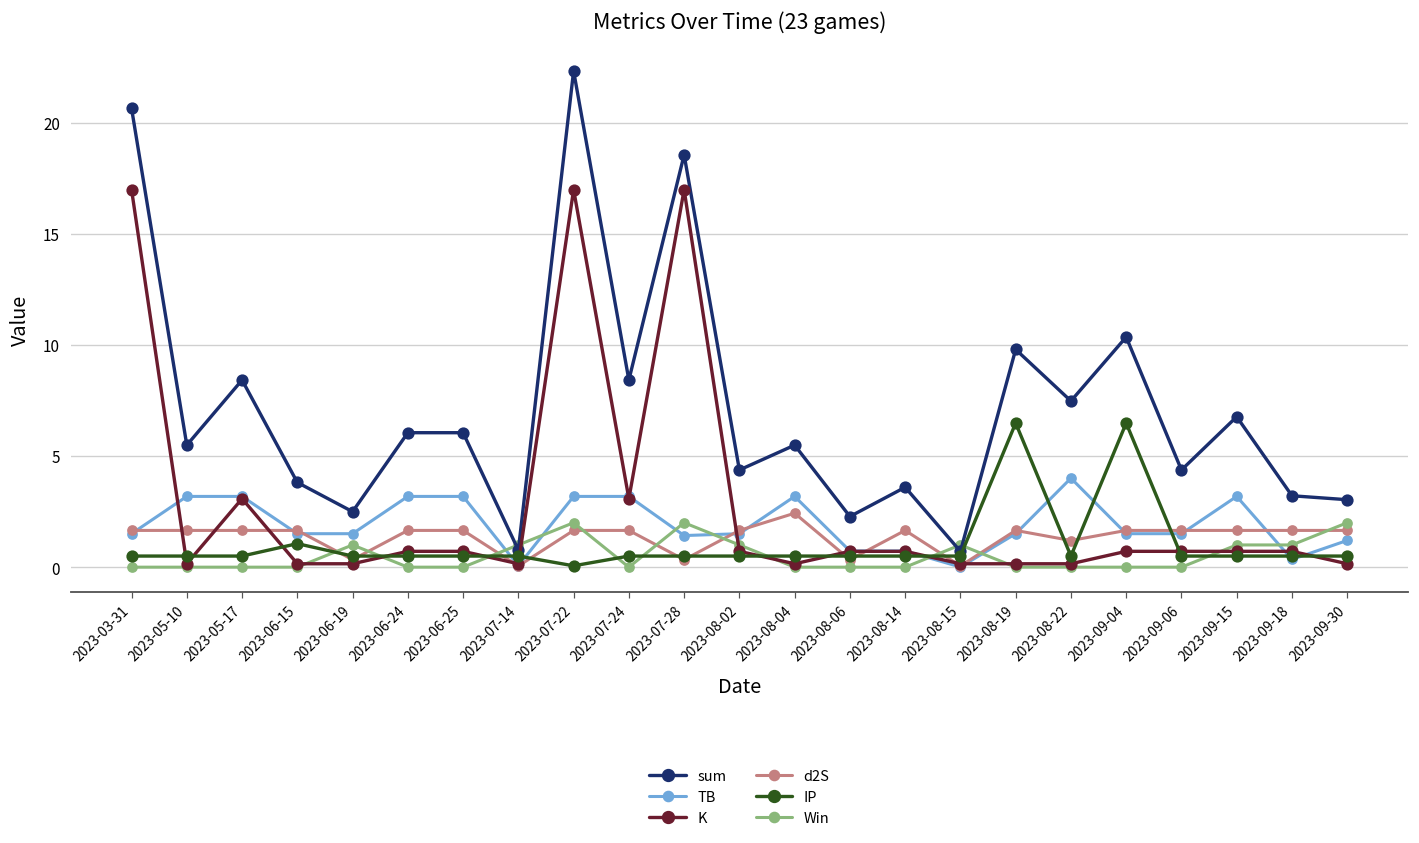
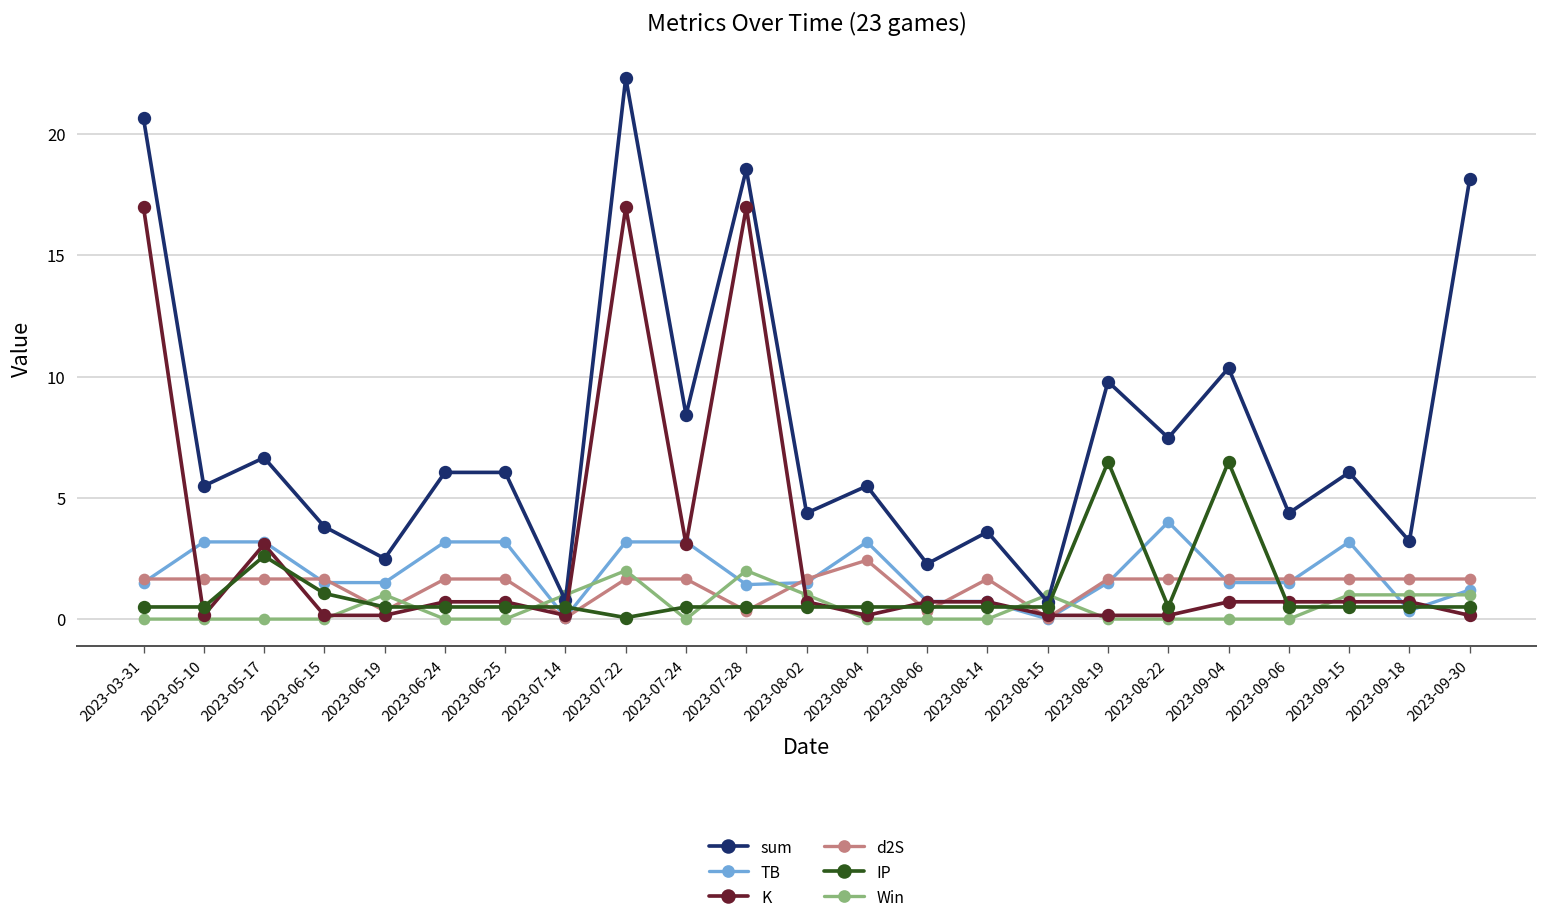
sum, 2023-05-17: 8.4 -> 6.7
IP, 2023-05-17: 0.5 -> 2.6
d2S, 2023-08-22: 1.2 -> 1.7
sum, 2023-09-15: 6.8 -> 6.0
sum, 2023-09-30: 3.0 -> 18.1
Win, 2023-09-30: 2 -> 1
